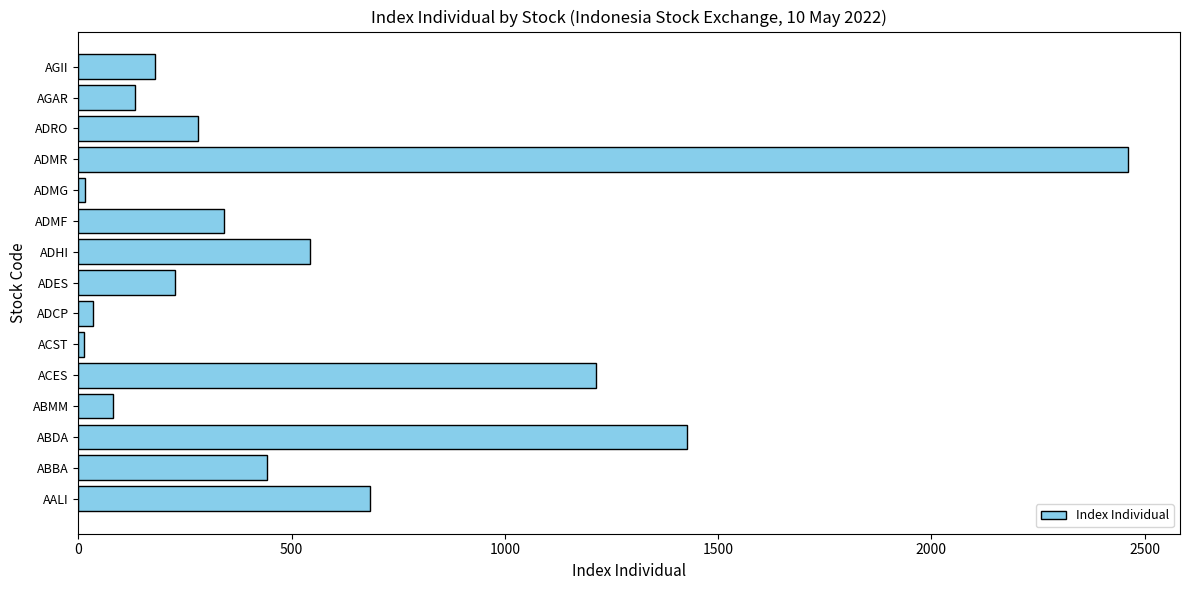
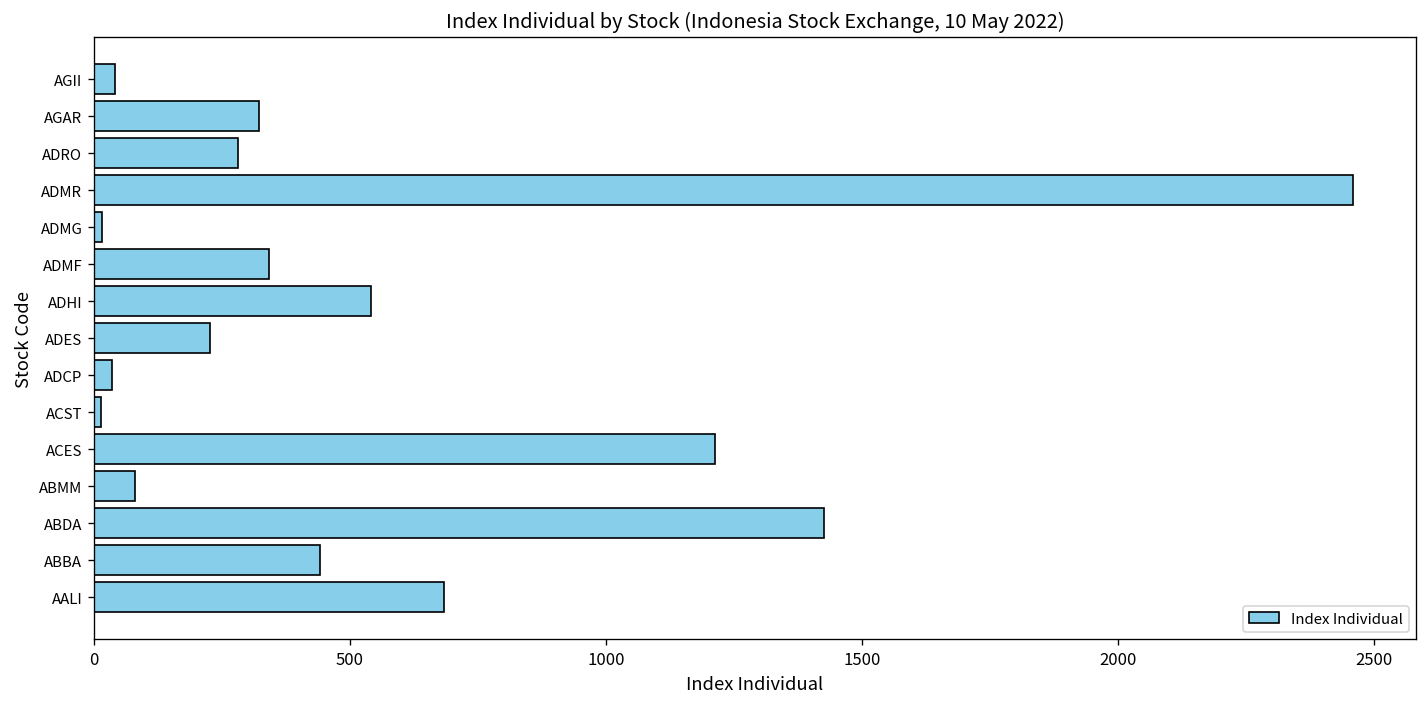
AGII: 180 -> 40
AGAR: 130 -> 320
